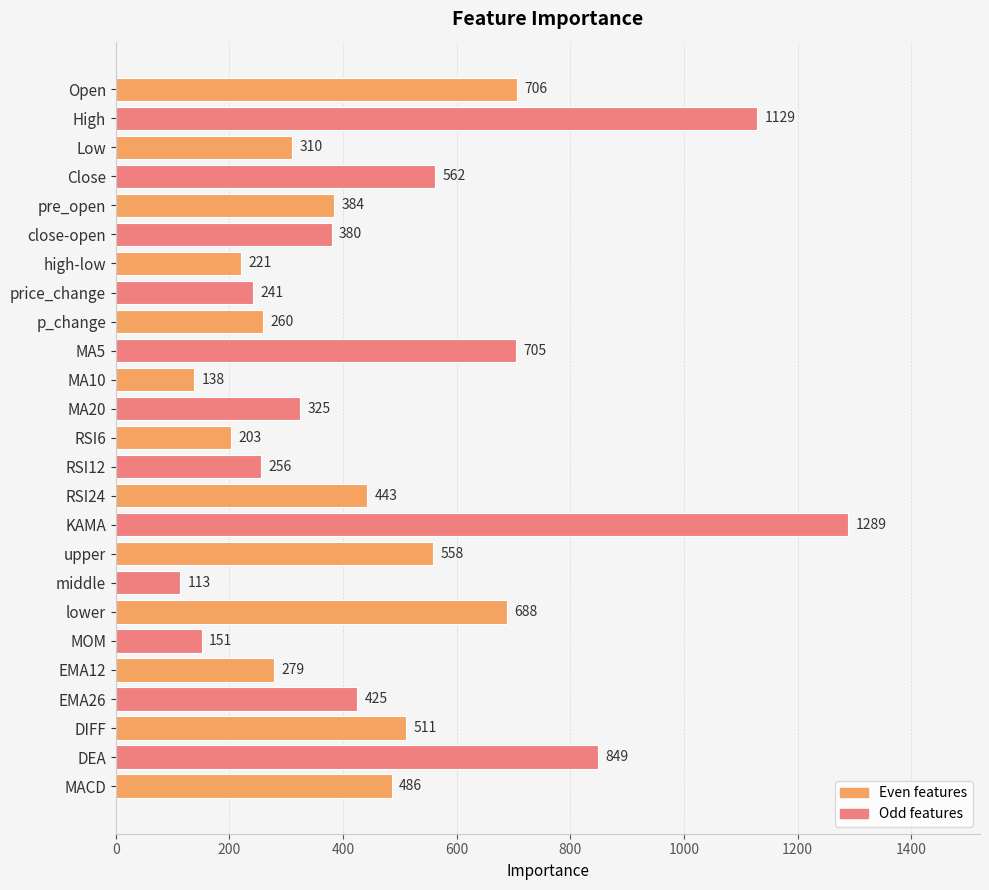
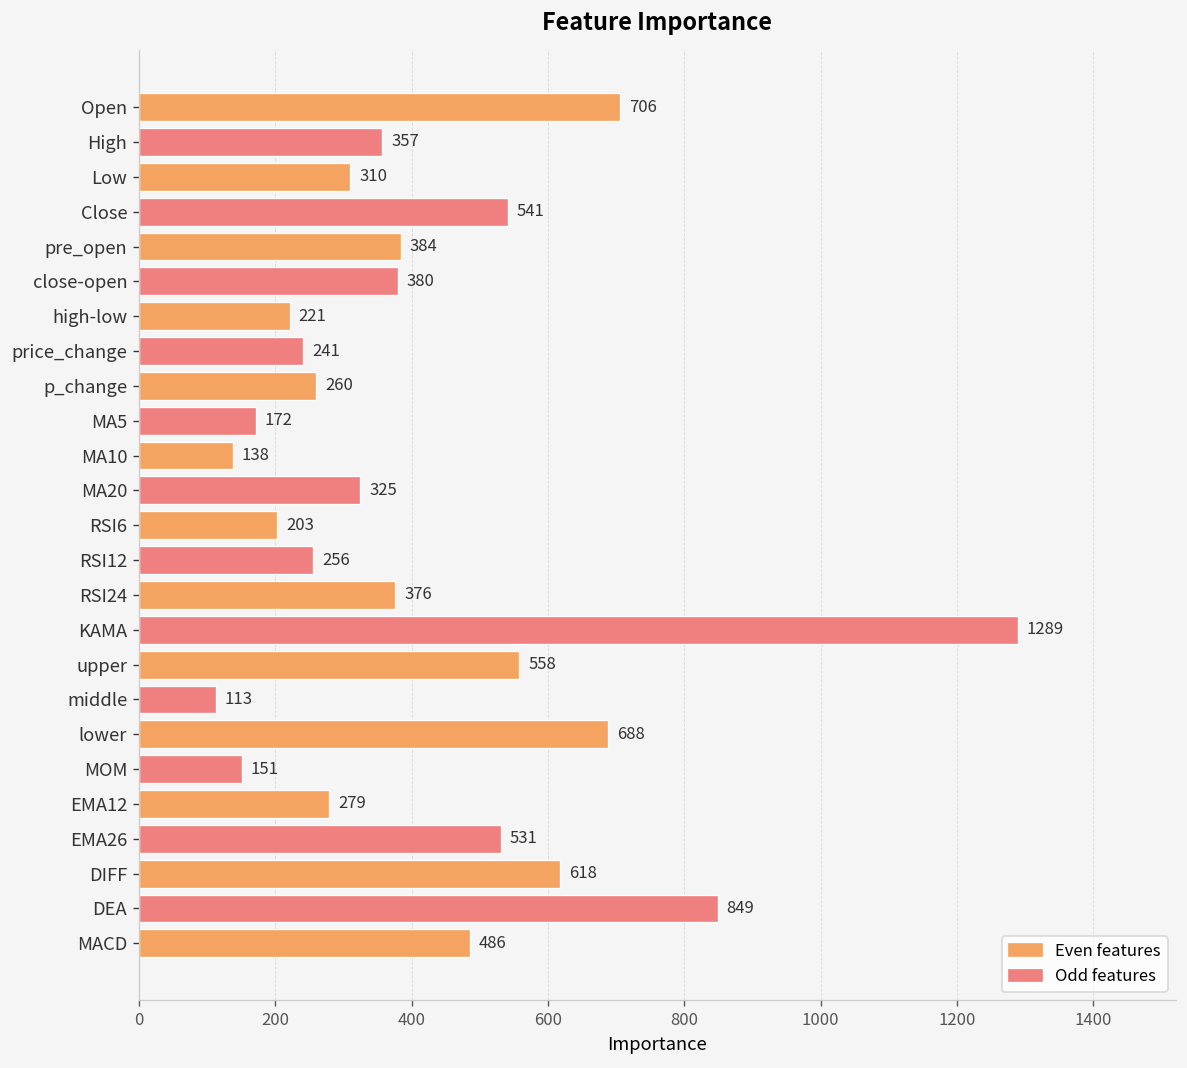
High: 1129 -> 357
Close: 562 -> 541
MA5: 705 -> 172
RSI24: 443 -> 376
EMA26: 425 -> 531
DIFF: 511 -> 618
